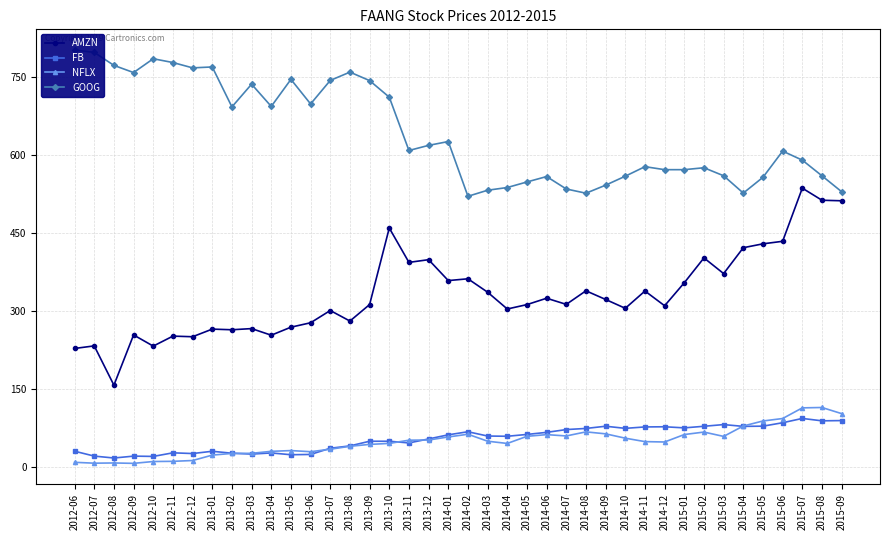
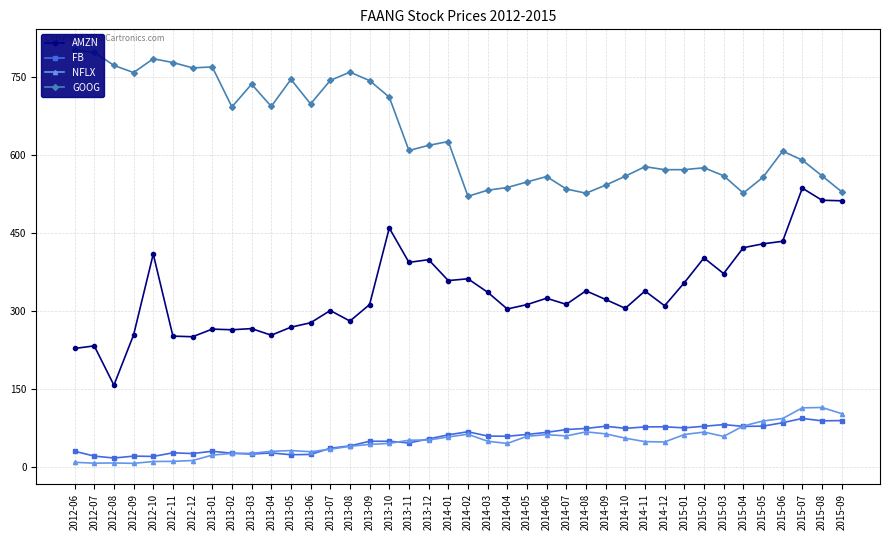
AMZN, 2012-10: 230 -> 410
